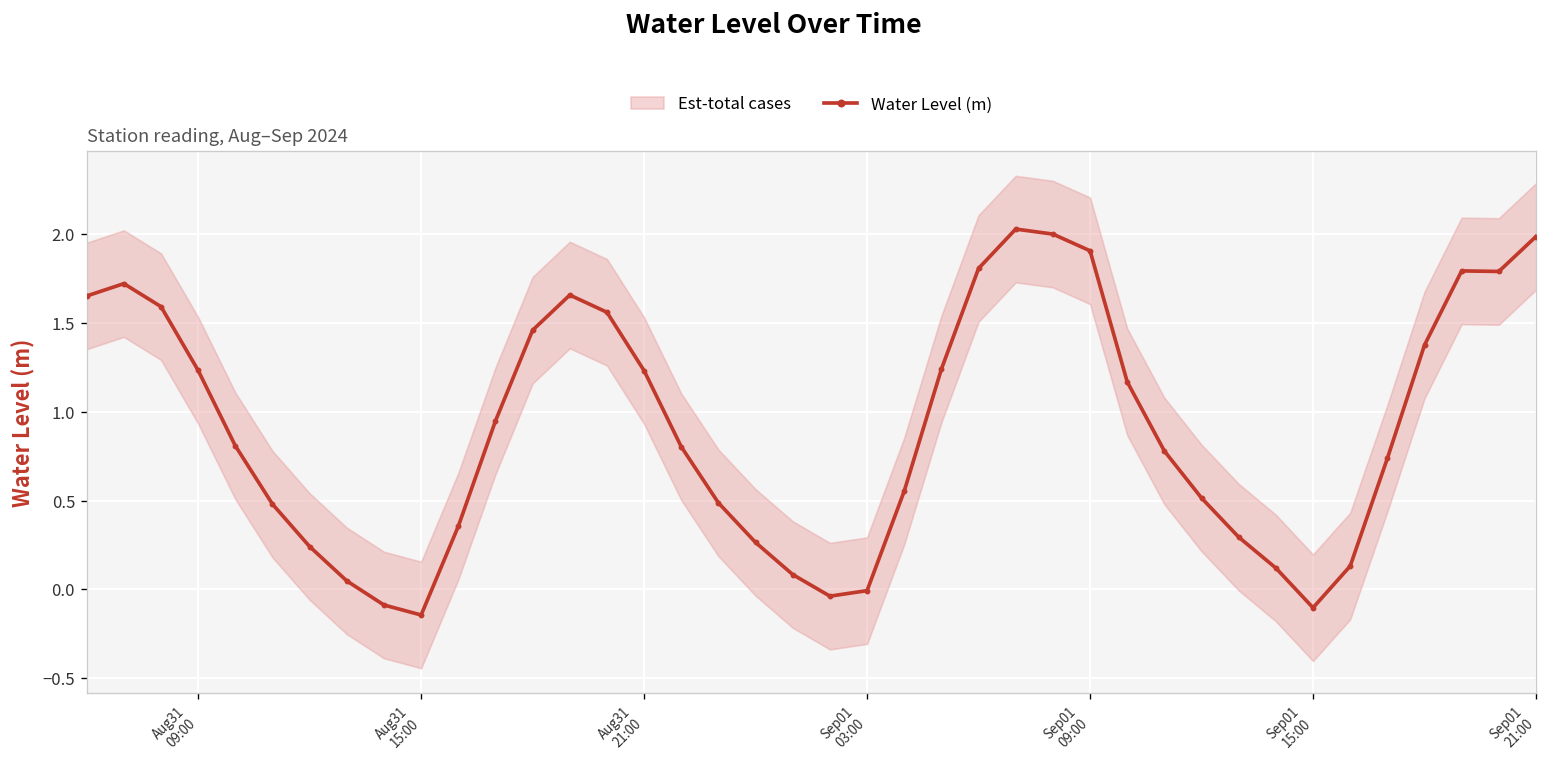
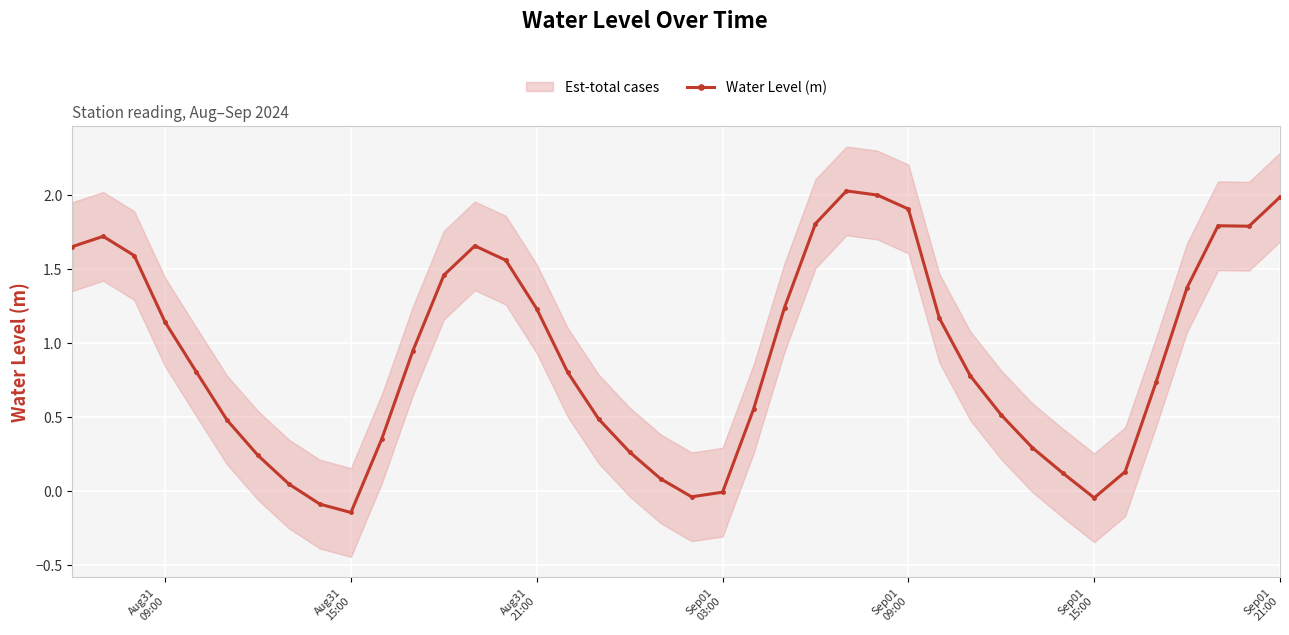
Water Level (m), Aug31 09:00: 1.23 -> 1.14
Water Level (m), Sep01 15:00: -0.10 -> -0.05
